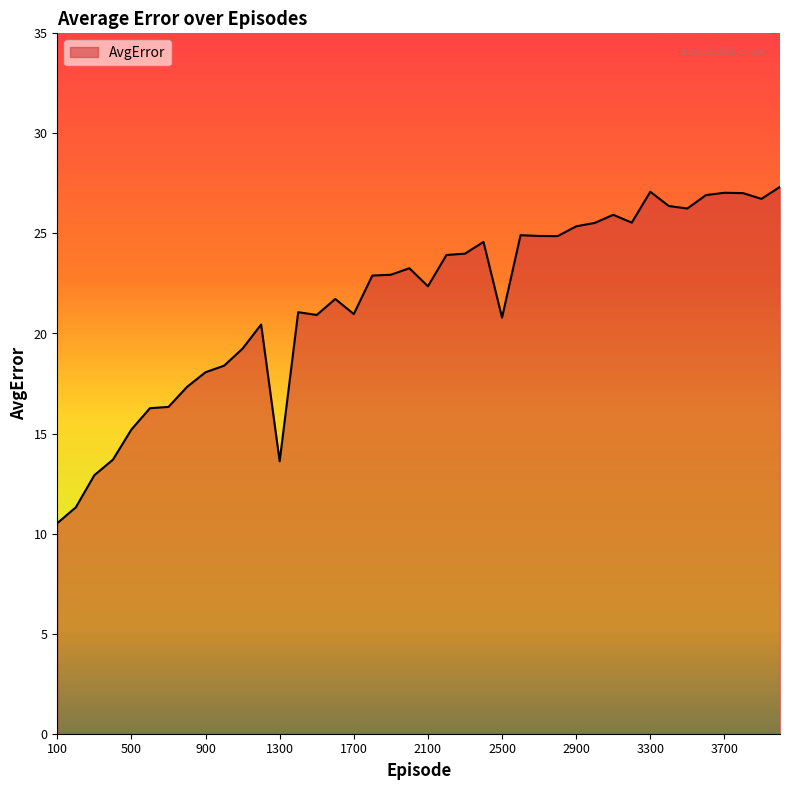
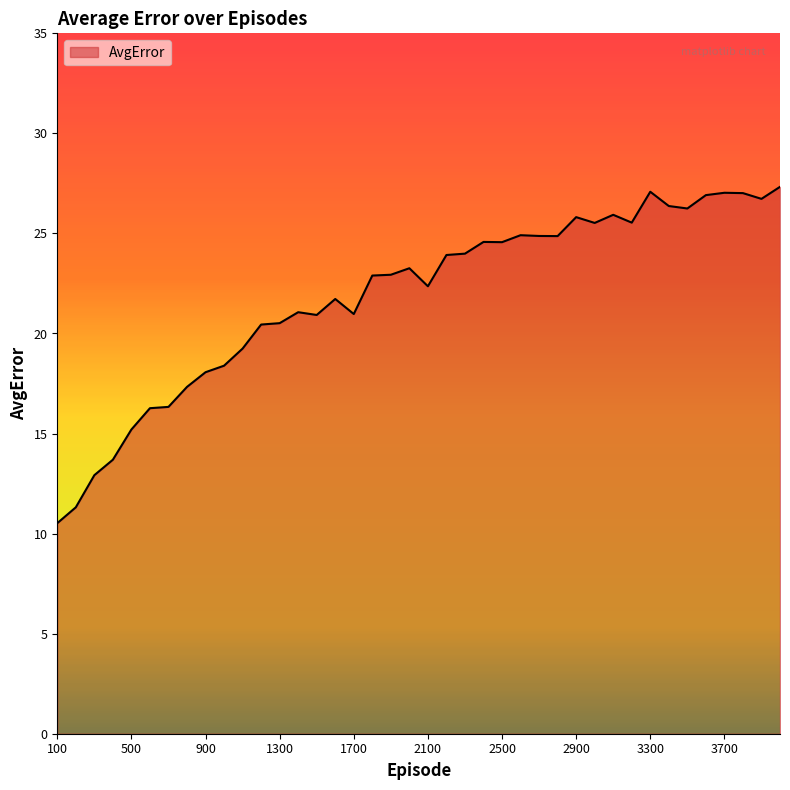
1300: 13.6 -> 20.5
2500: 20.8 -> 24.6
2900: 25.4 -> 25.8
